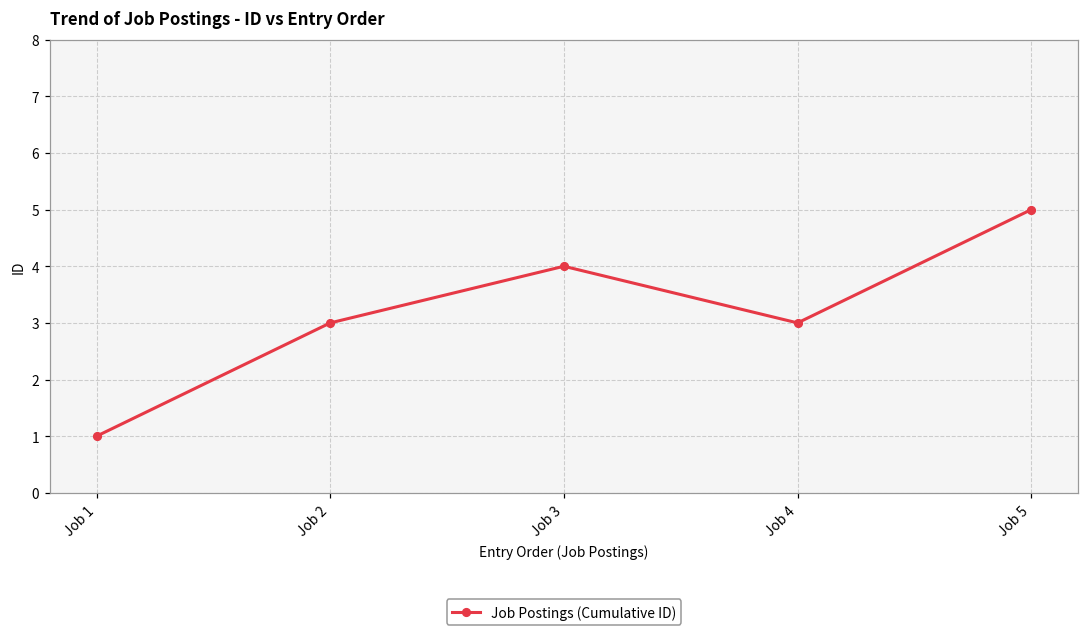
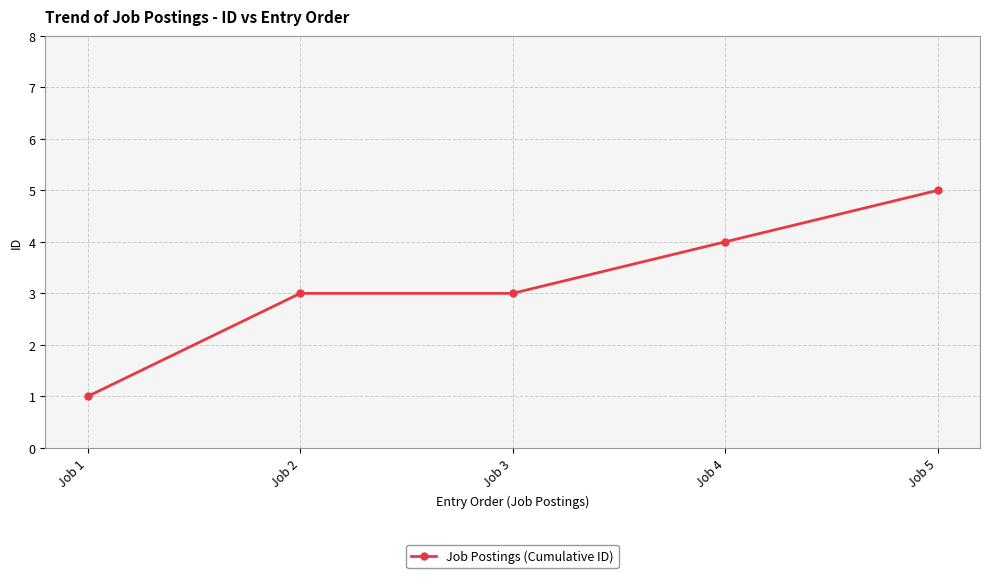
Job 3: 4 -> 3
Job 4: 3 -> 4
